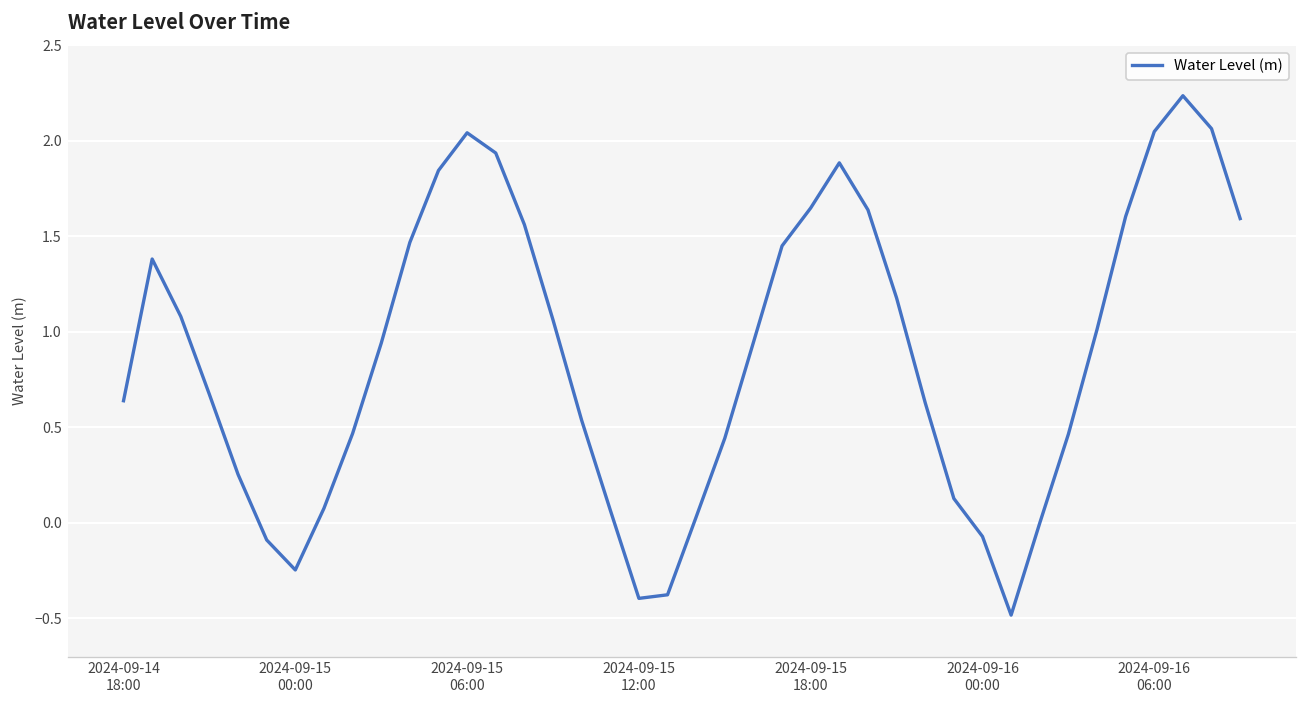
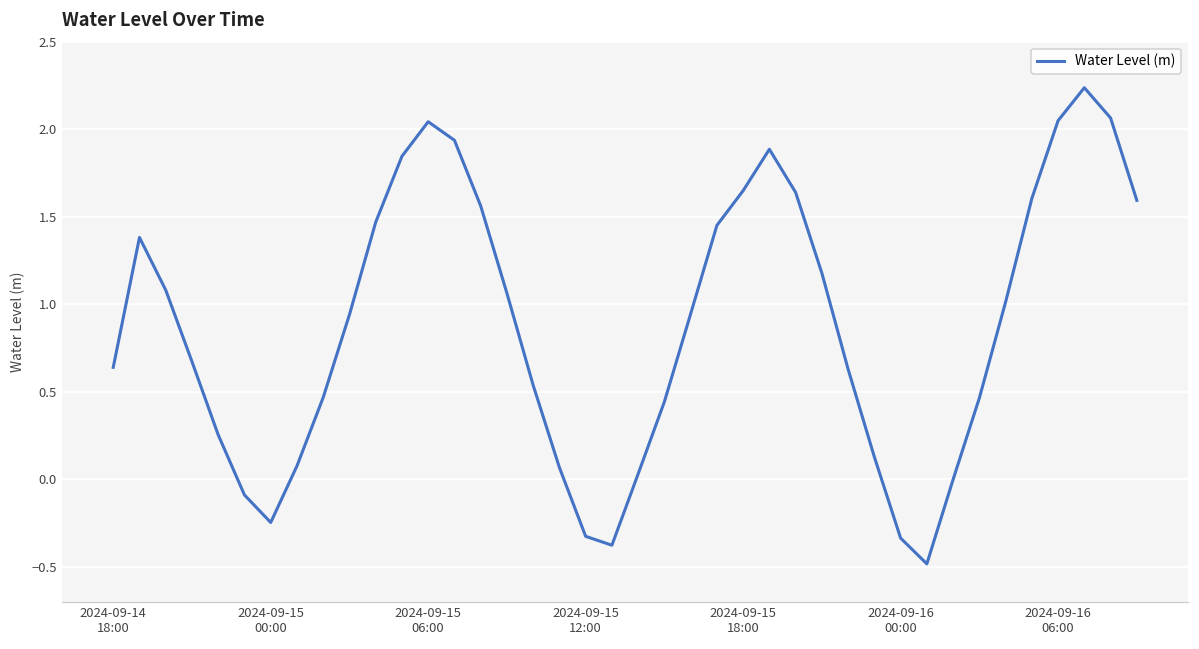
2024-09-15 12:00: -0.40 -> -0.33
2024-09-16 00:00: -0.07 -> -0.34
